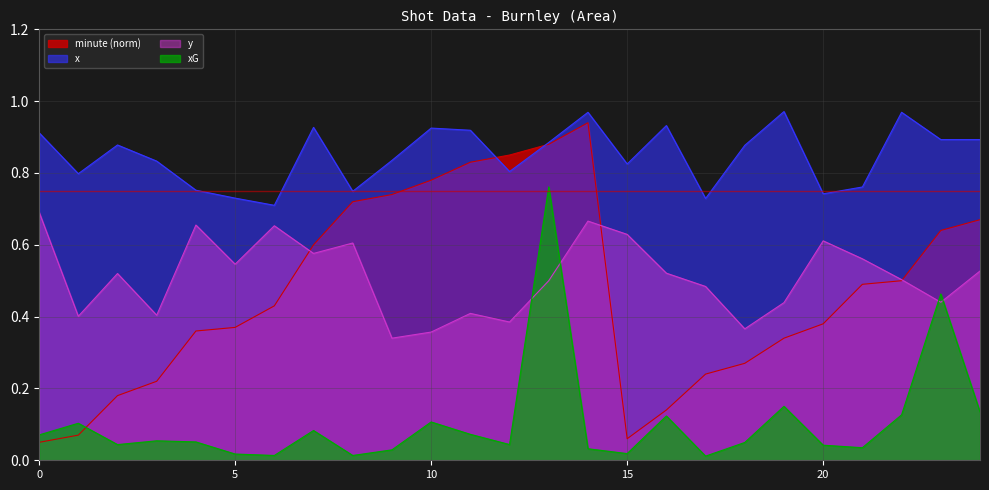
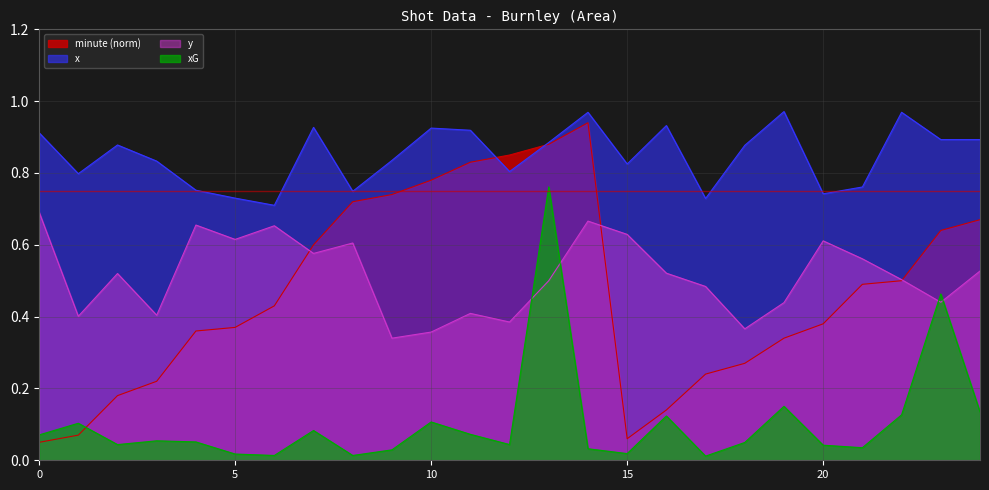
y, 5: 0.55 -> 0.62
